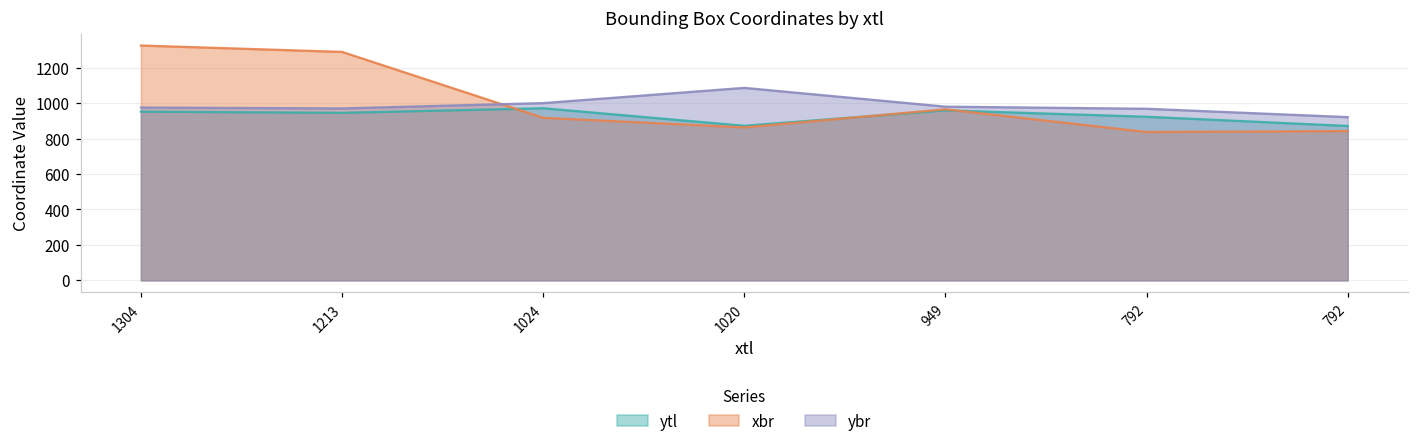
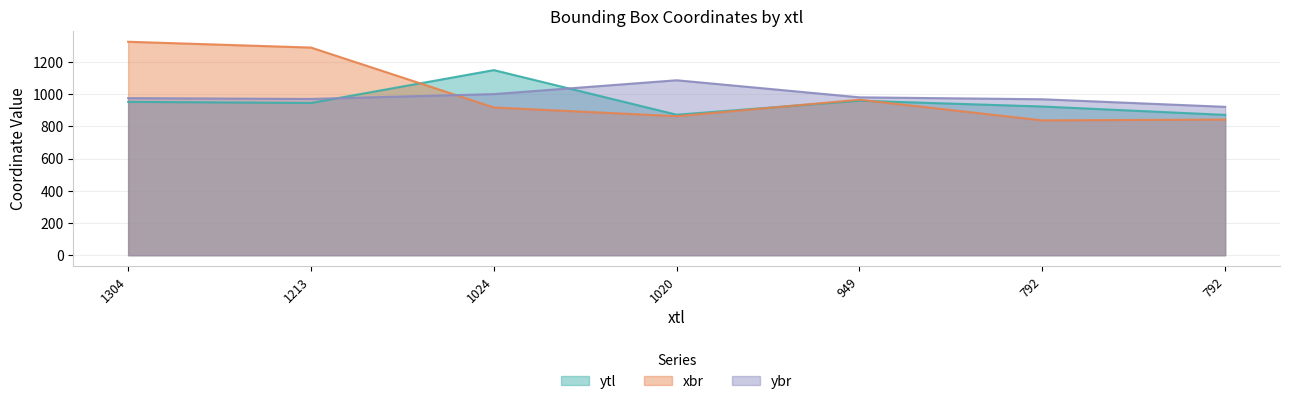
ytl, 1024: 970 -> 1150
